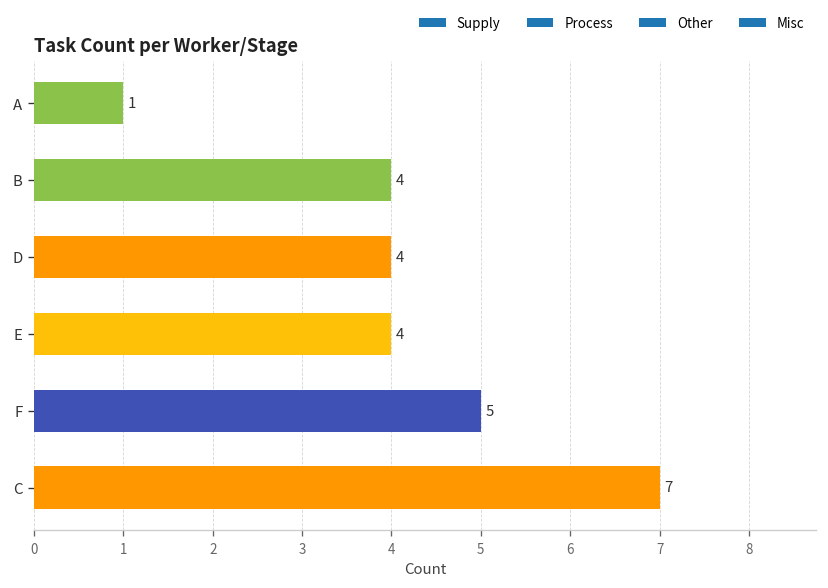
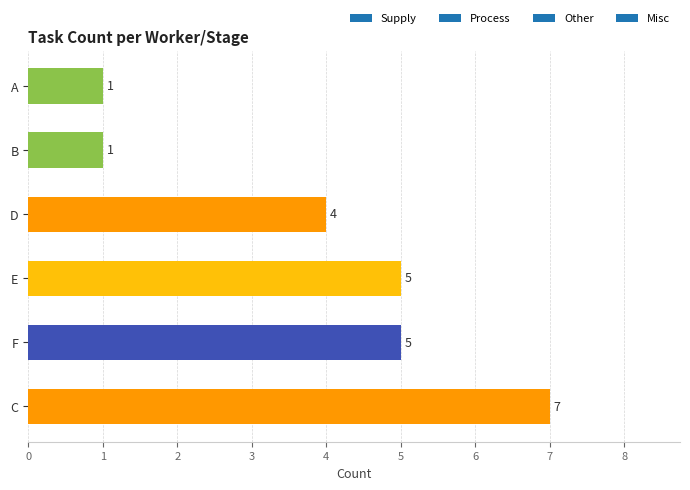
B: 4 -> 1
E: 4 -> 5
